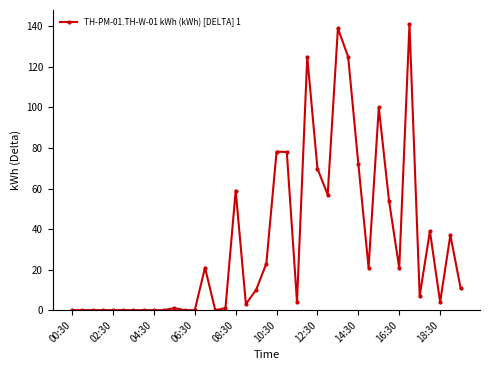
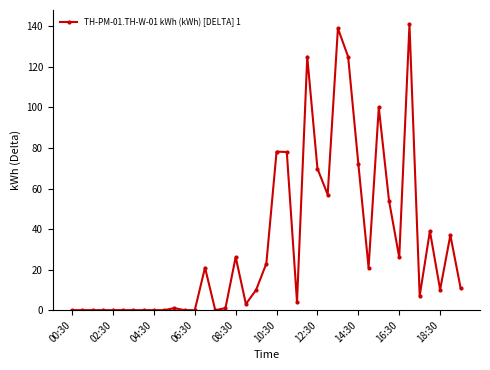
08:30: 59 -> 26
16:30: 21 -> 26
18:30: 4 -> 10
